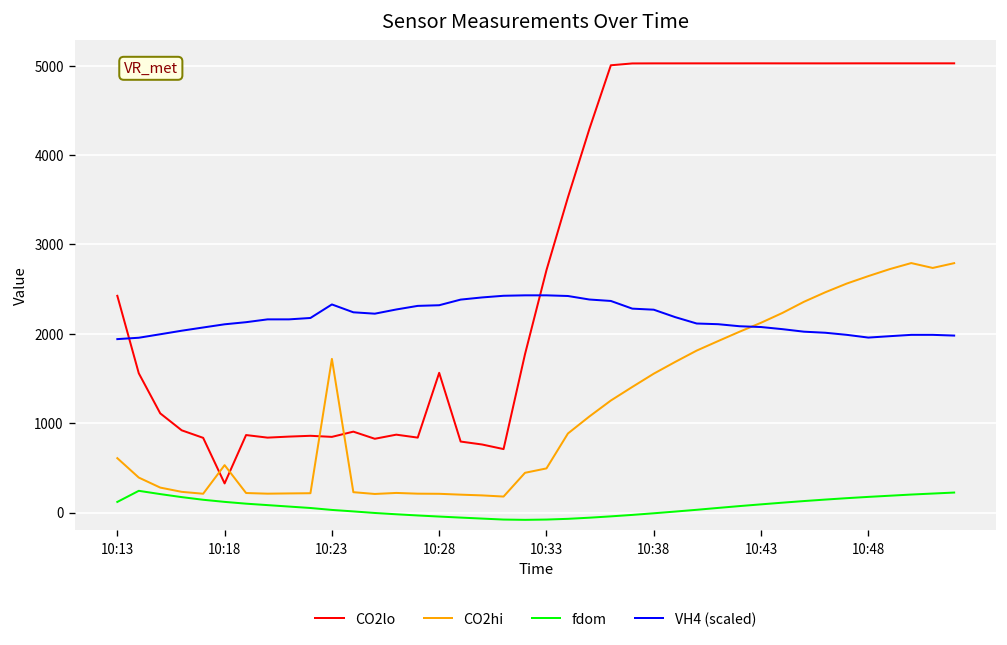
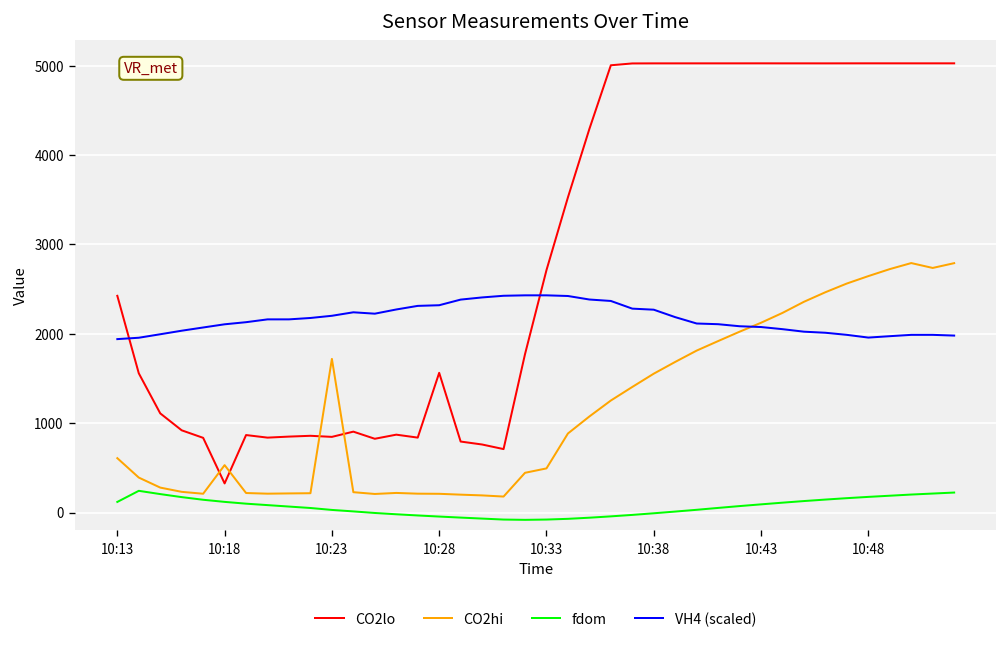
VH4 (scaled), 10:23: 2300 -> 2200
